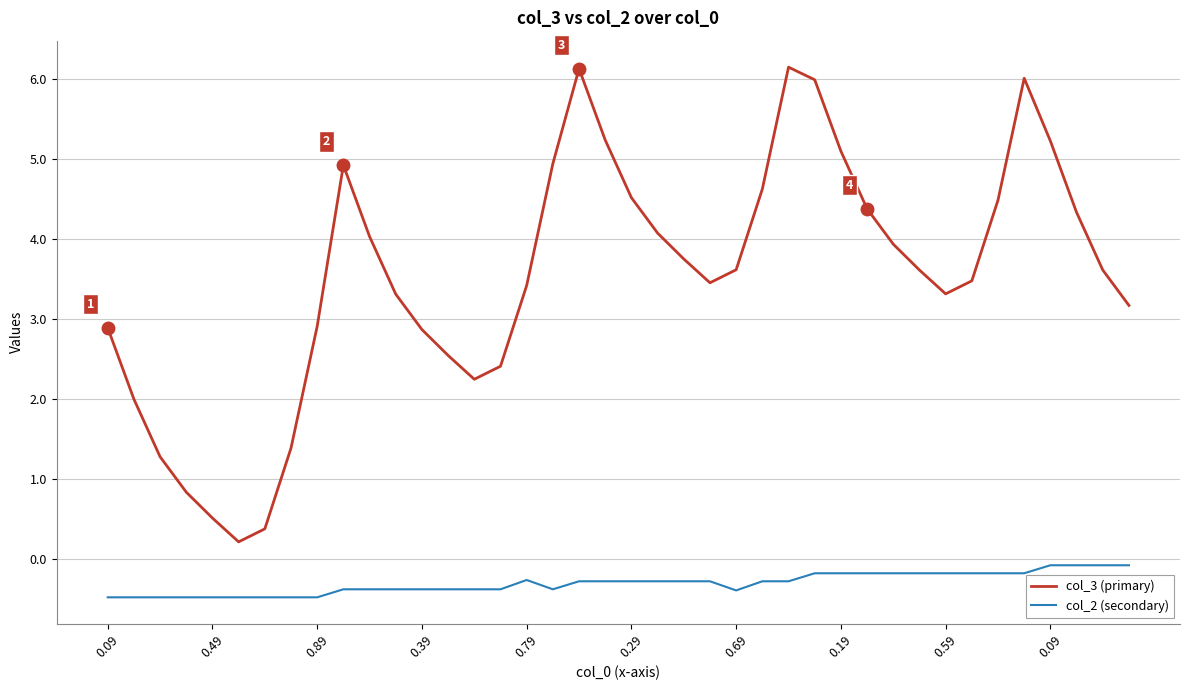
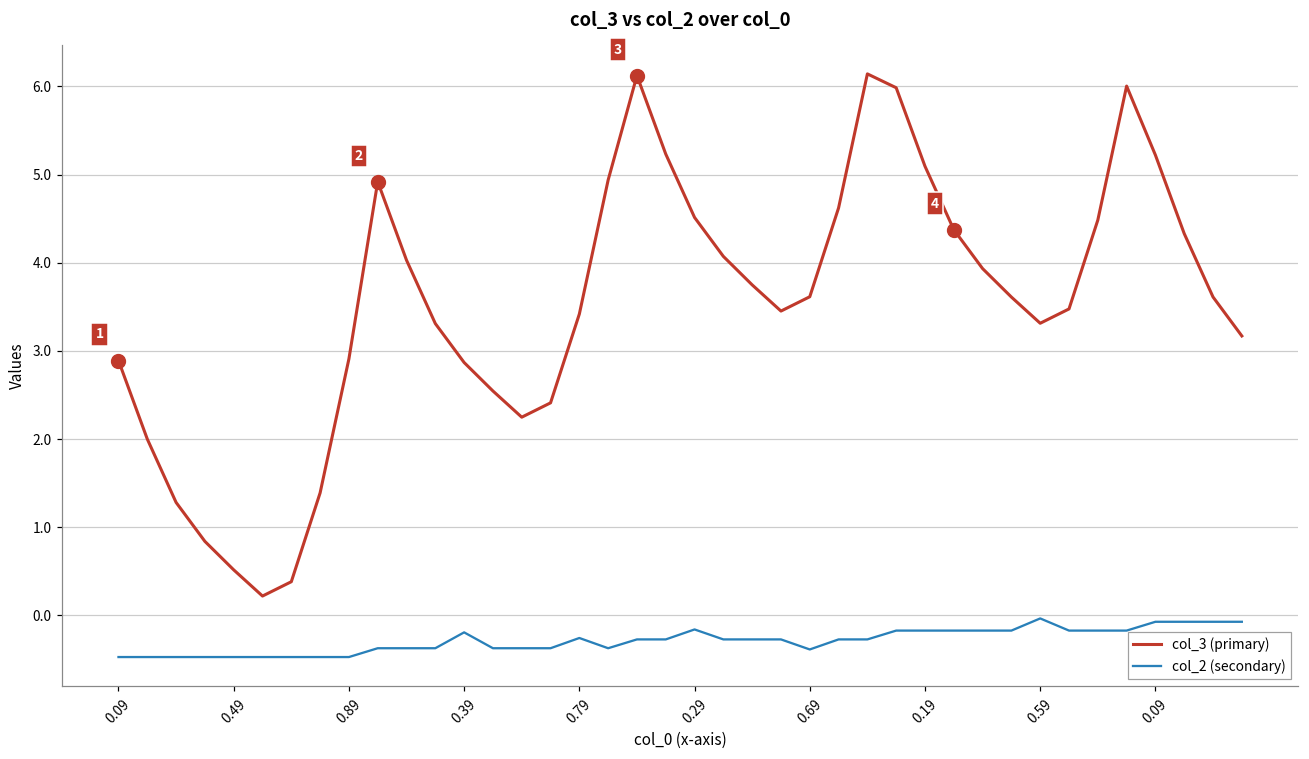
col_2 (secondary), 0.39: -0.4 -> -0.2
col_2 (secondary), 0.29: -0.3 -> -0.2
col_2 (secondary), 0.59: -0.2 -> 0.0
